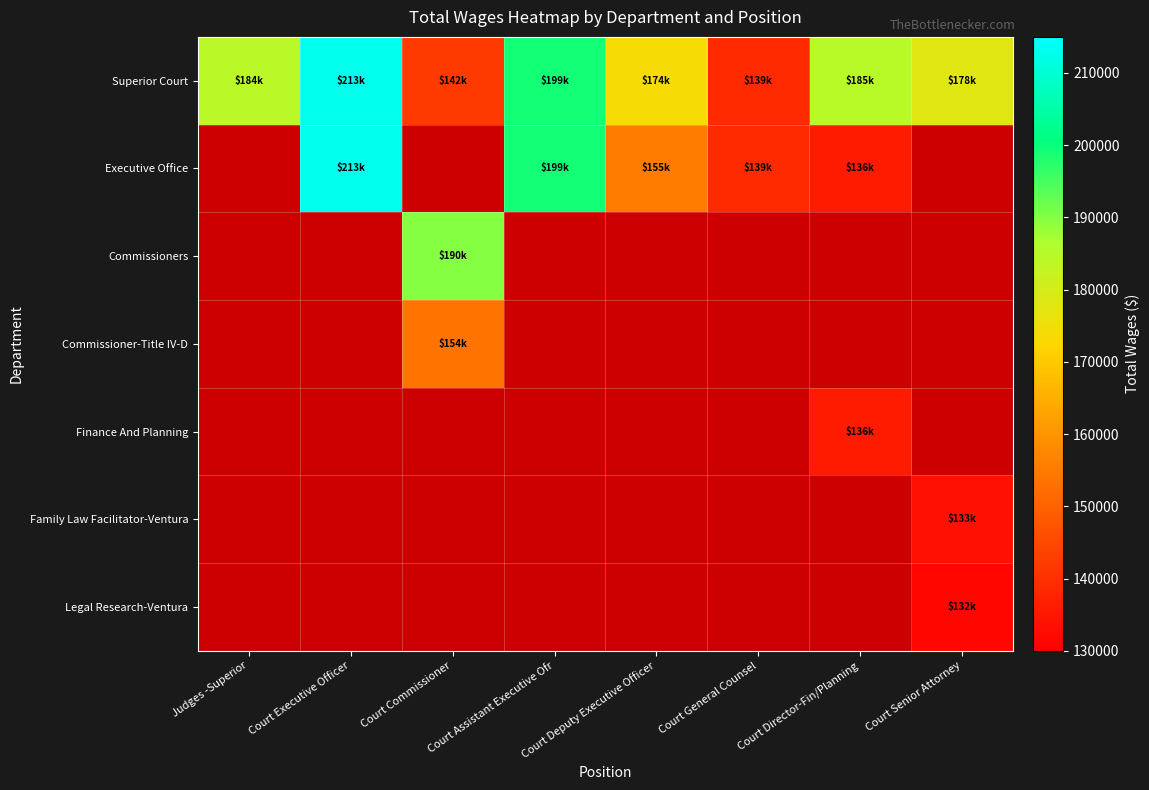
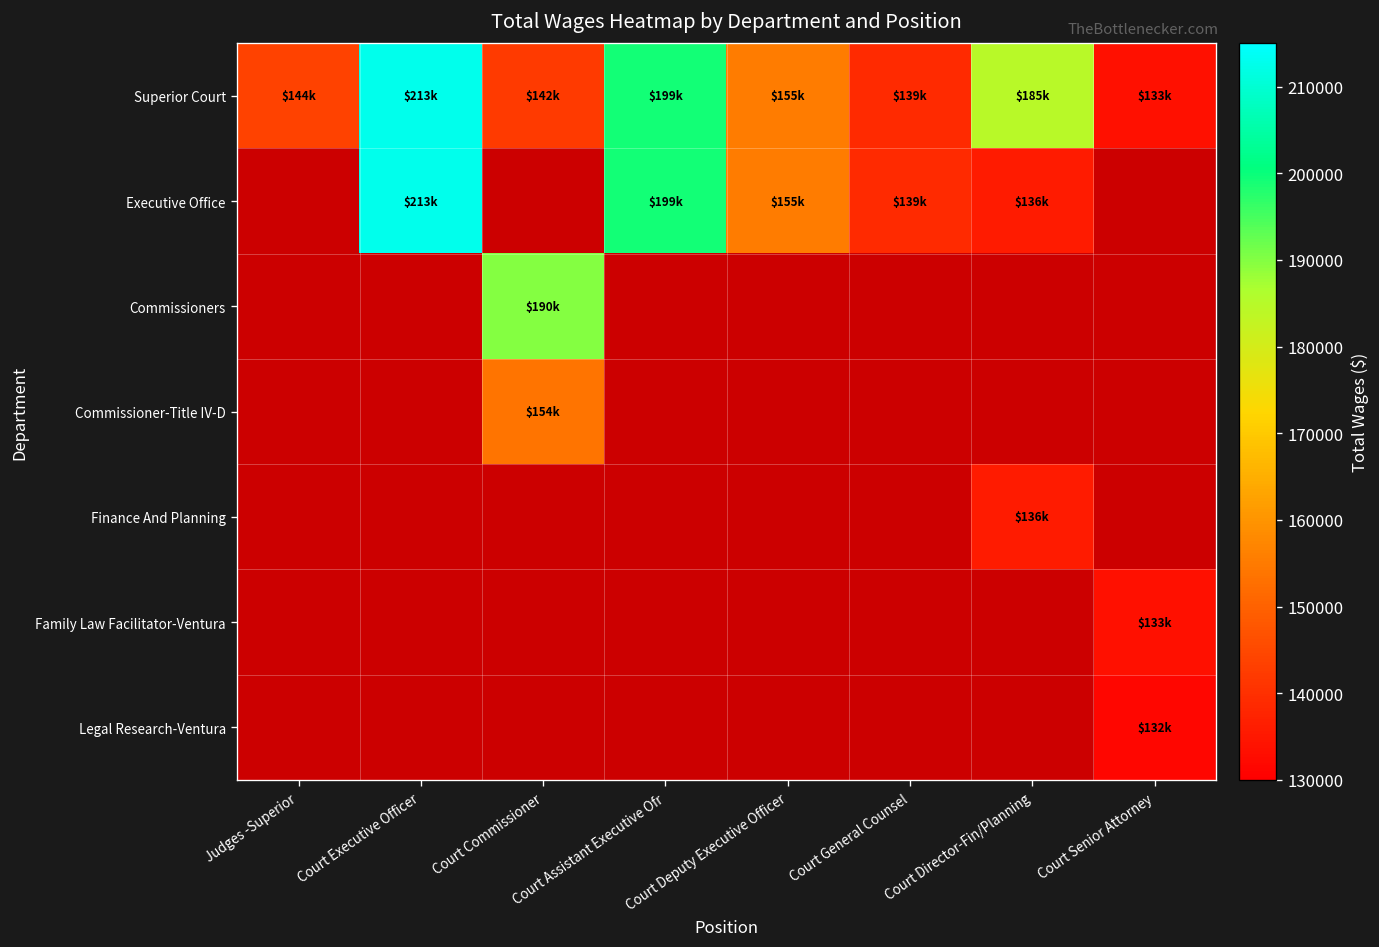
Superior Court, Judges -Superior: $184k -> $144k
Superior Court, Court Deputy Executive Officer: $174k -> $155k
Superior Court, Court Senior Attorney: $178k -> $133k
